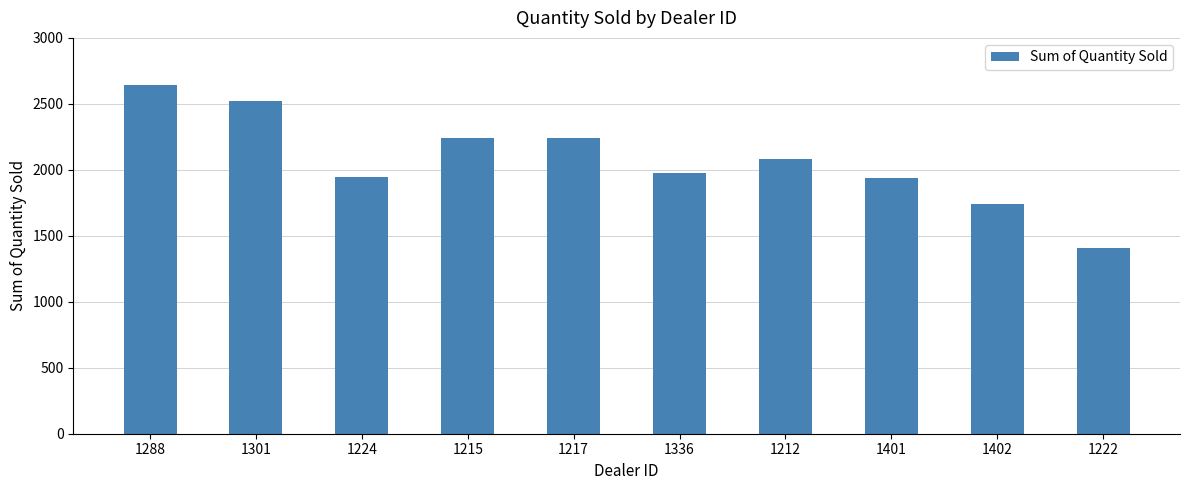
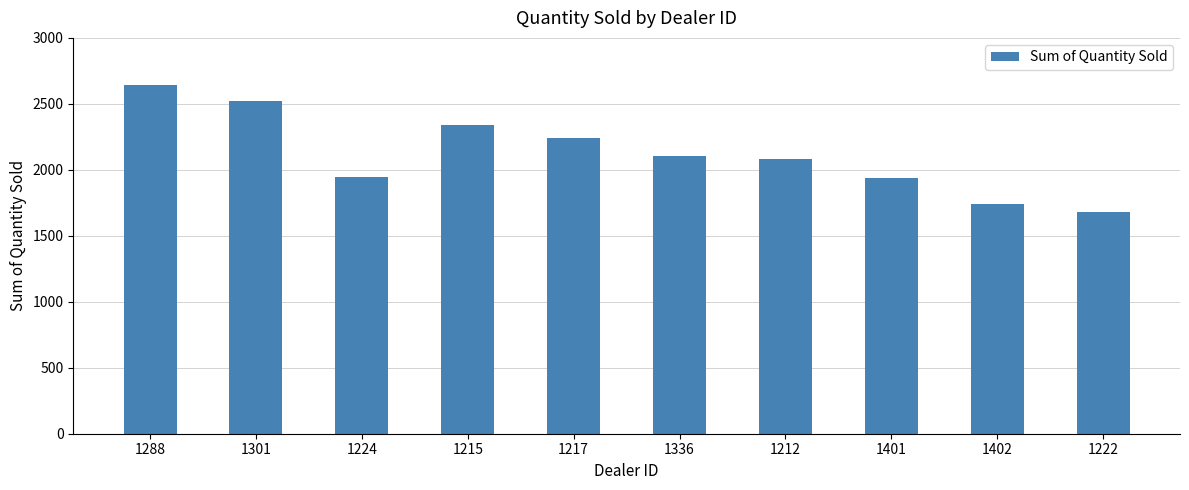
1215: 2240 -> 2340
1336: 1970 -> 2100
1222: 1410 -> 1680
